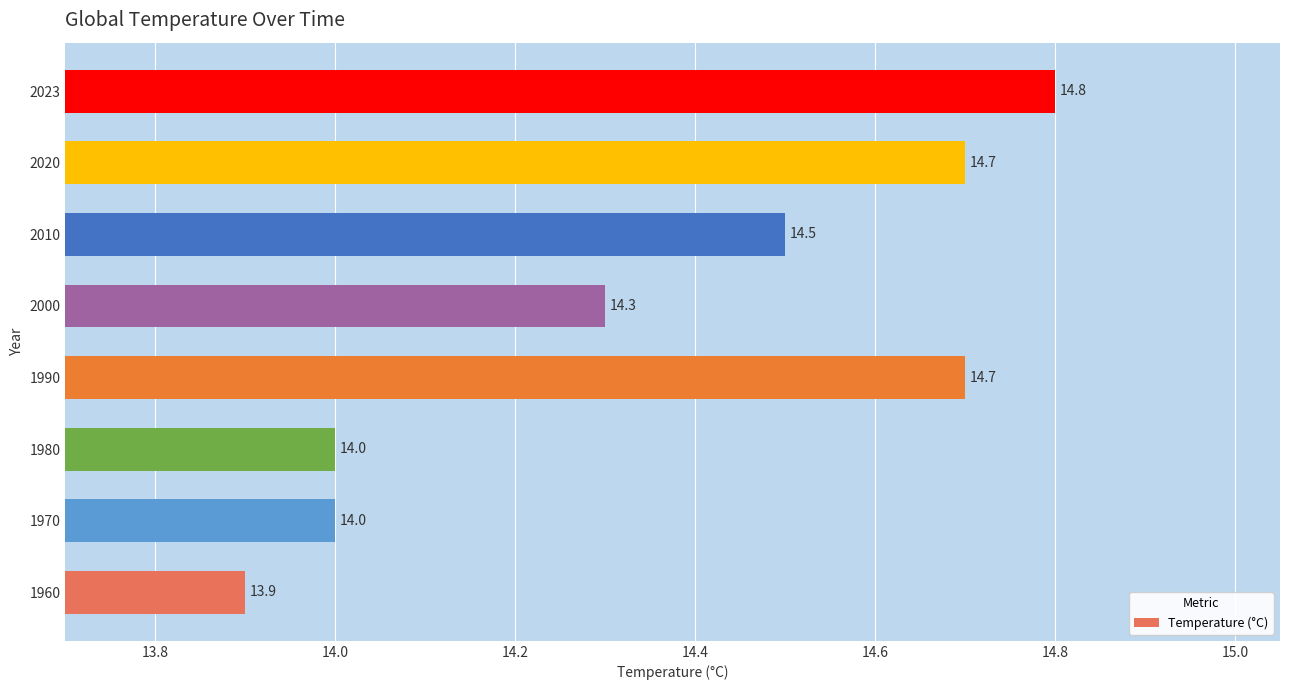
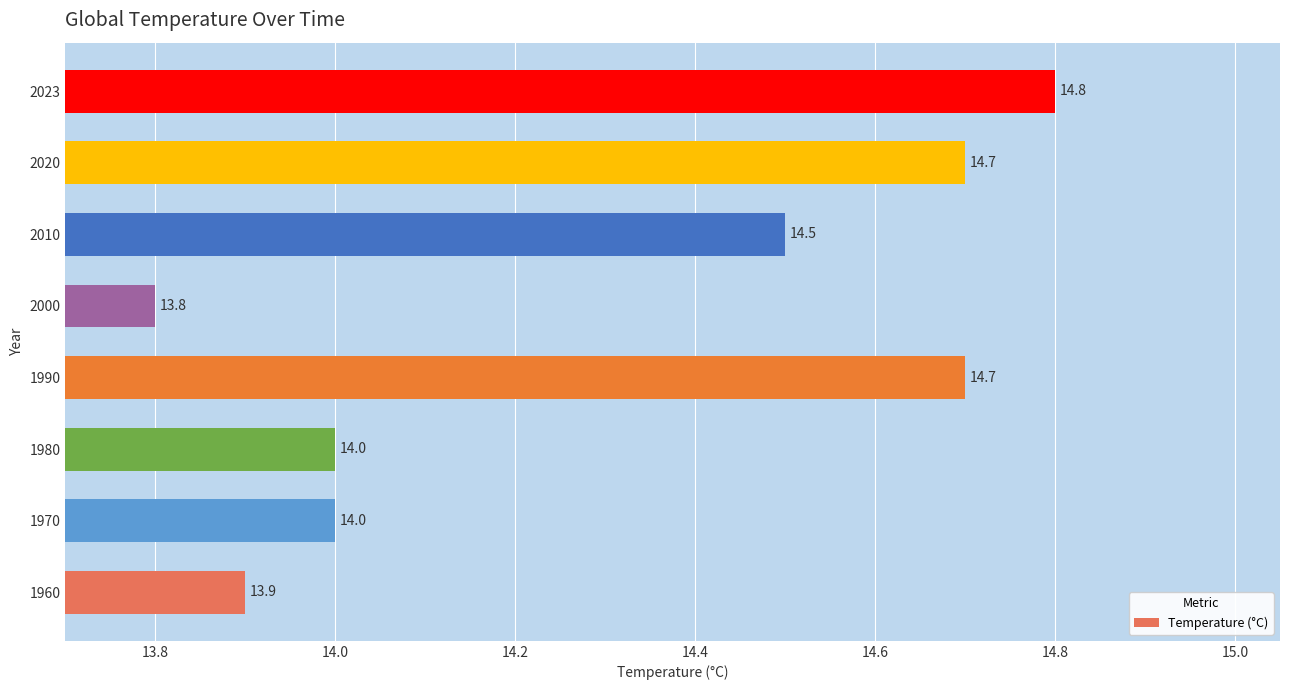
2000: 14.3 -> 13.8
